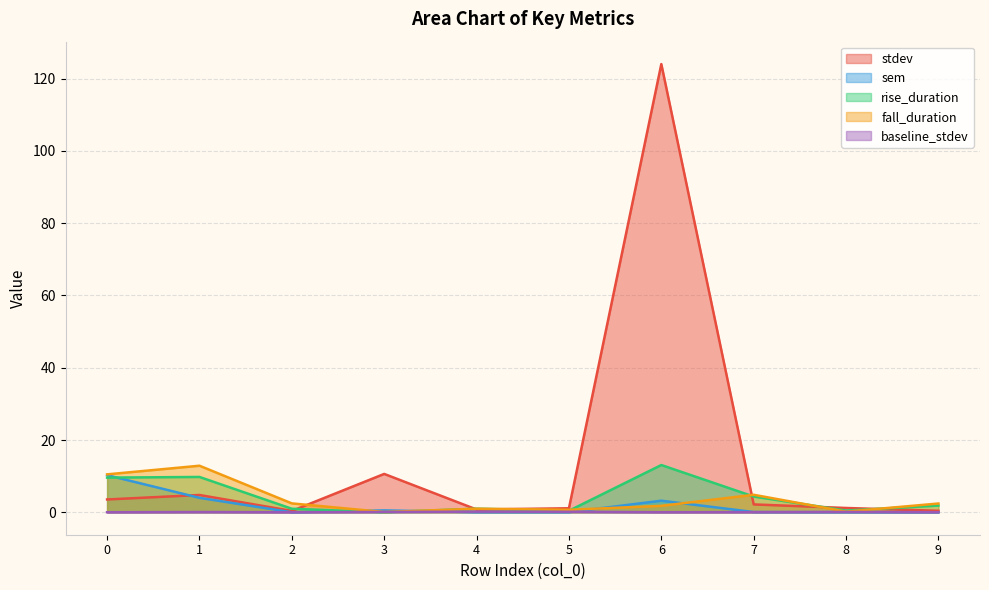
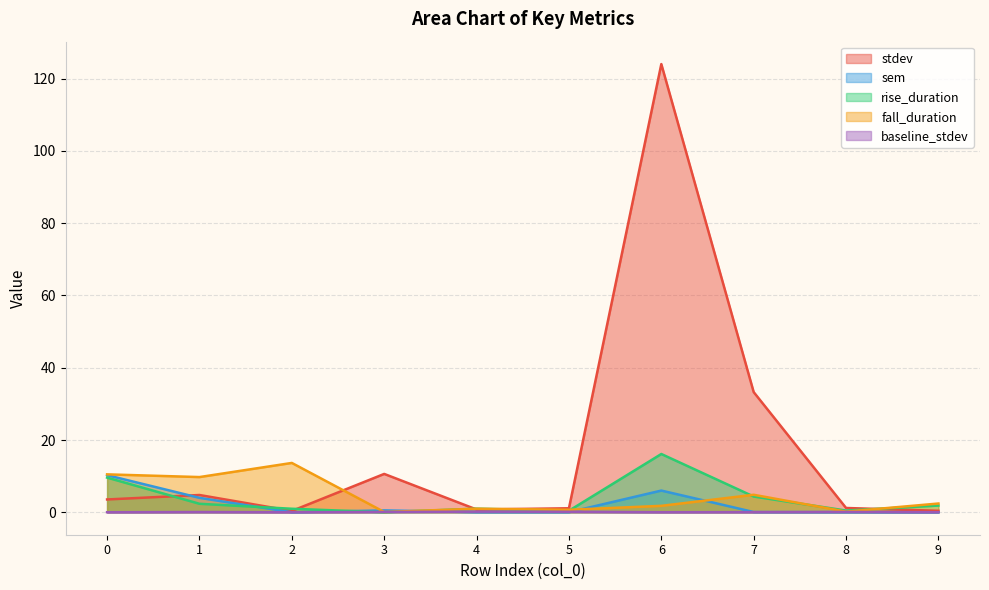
rise_duration, 1: 10 -> 2
fall_duration, 1: 13 -> 10
fall_duration, 2: 2 -> 14
sem, 6: 3 -> 6
rise_duration, 6: 13 -> 16
stdev, 7: 2 -> 33
